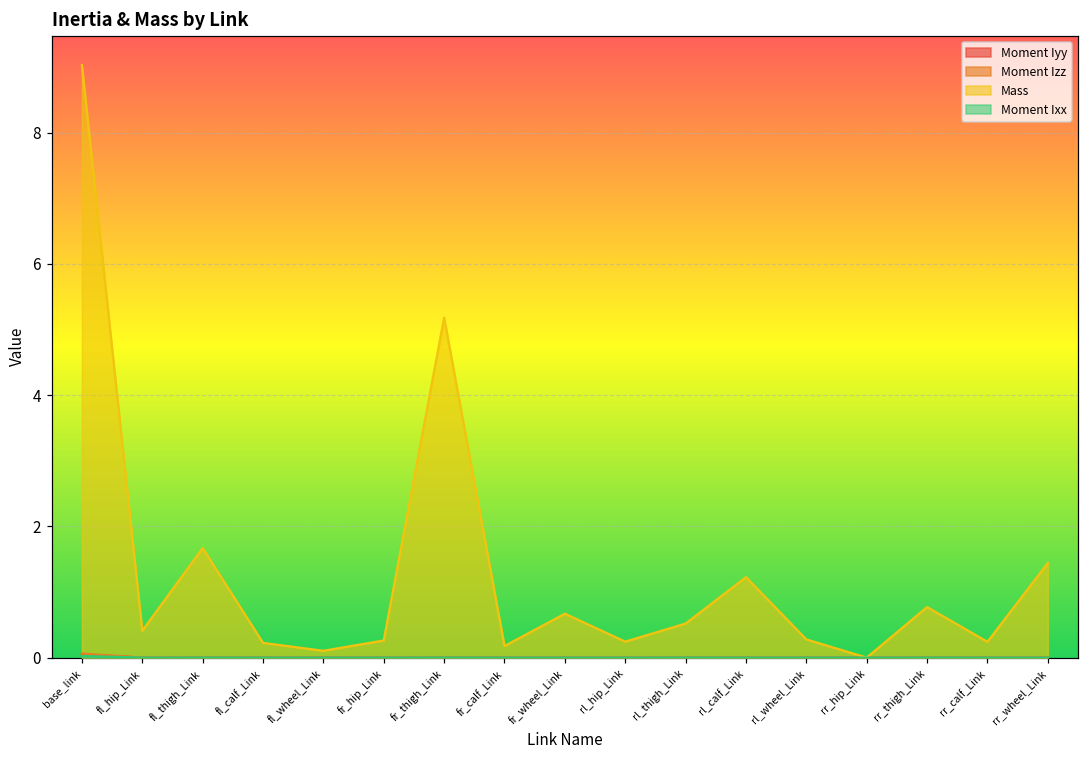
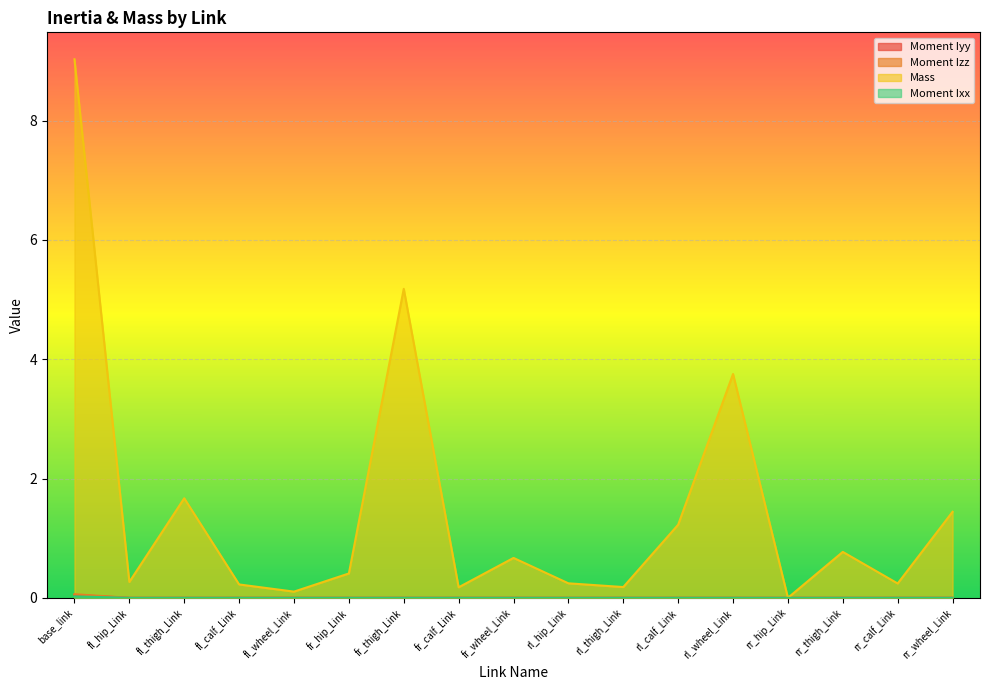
Mass, fl_hip_Link: 0.4 -> 0.3
Mass, fr_hip_Link: 0.3 -> 0.4
Mass, rl_thigh_Link: 0.5 -> 0.2
Mass, rl_wheel_Link: 0.3 -> 3.8
